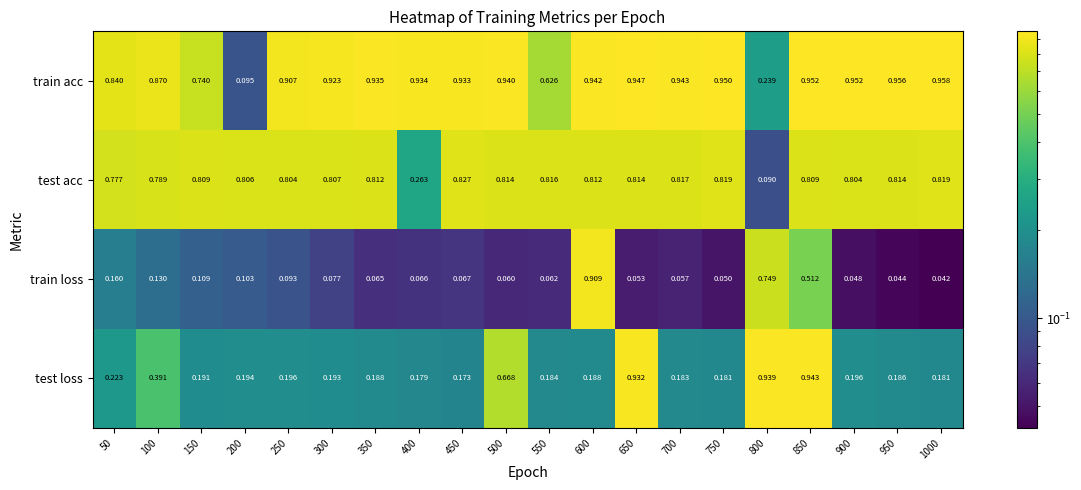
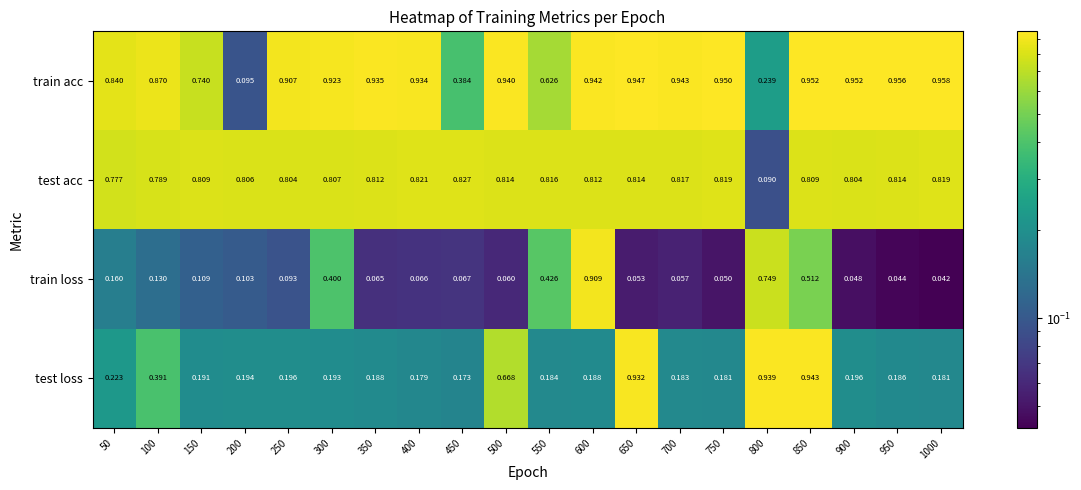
train acc, 450: 0.933 -> 0.384
test acc, 400: 0.263 -> 0.821
train loss, 300: 0.077 -> 0.400
train loss, 550: 0.062 -> 0.426
